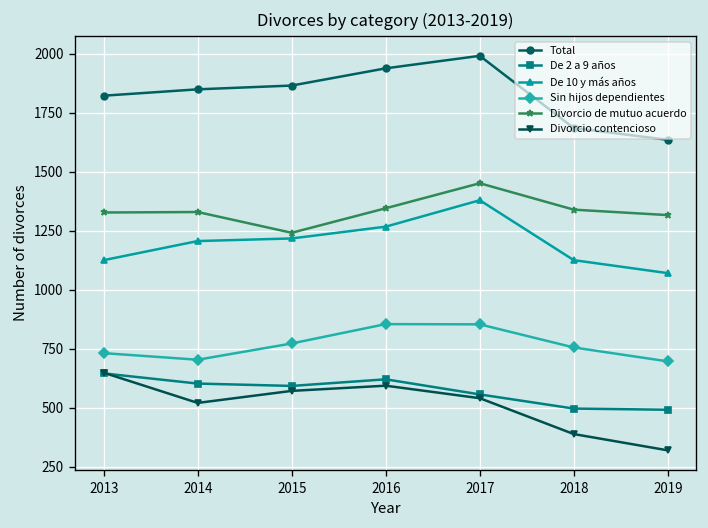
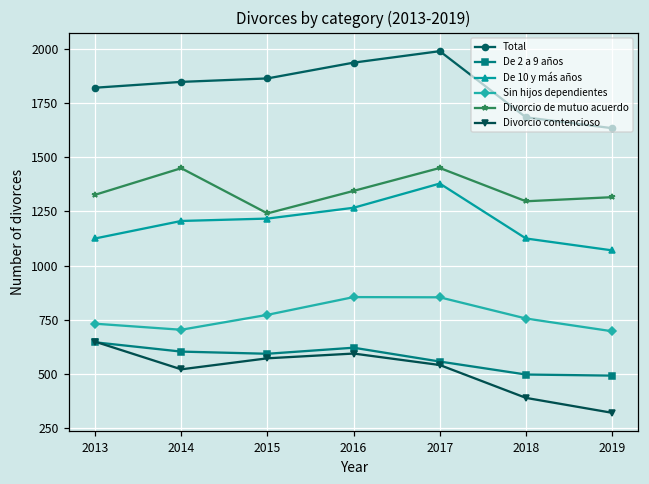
Divorcio de mutuo acuerdo, 2014: 1330 -> 1450
Divorcio de mutuo acuerdo, 2018: 1340 -> 1300
